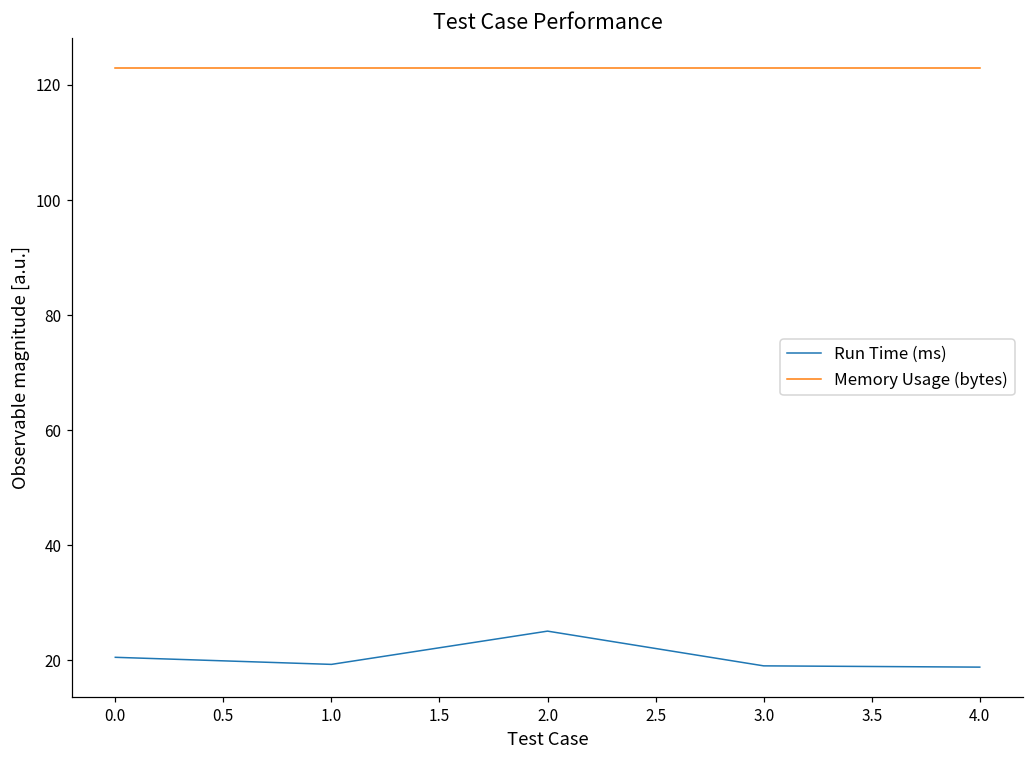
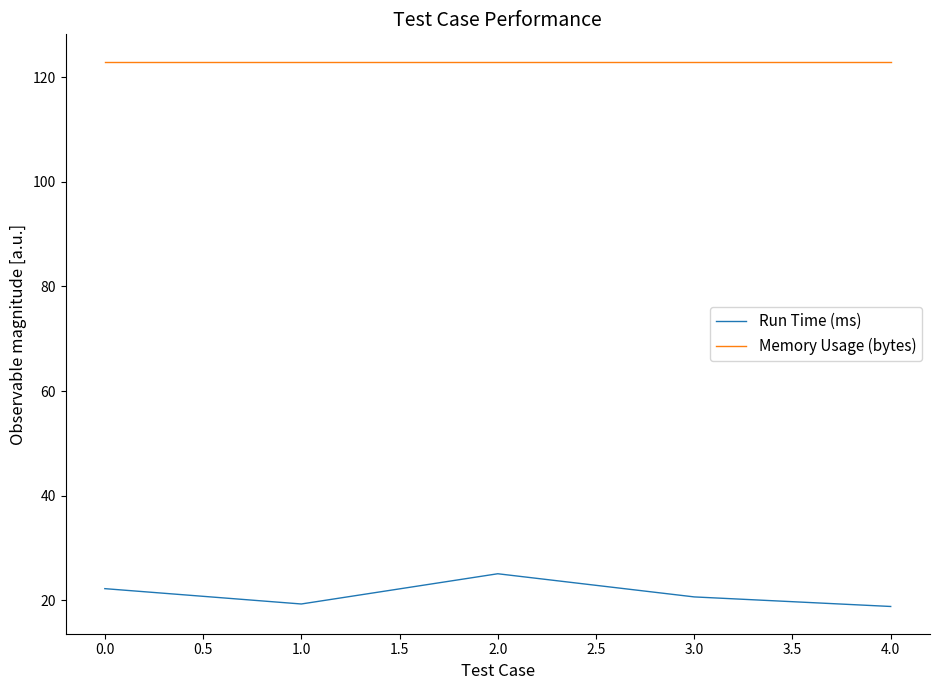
Run Time (ms), 0.0: 21 -> 22
Run Time (ms), 3.0: 19 -> 21
